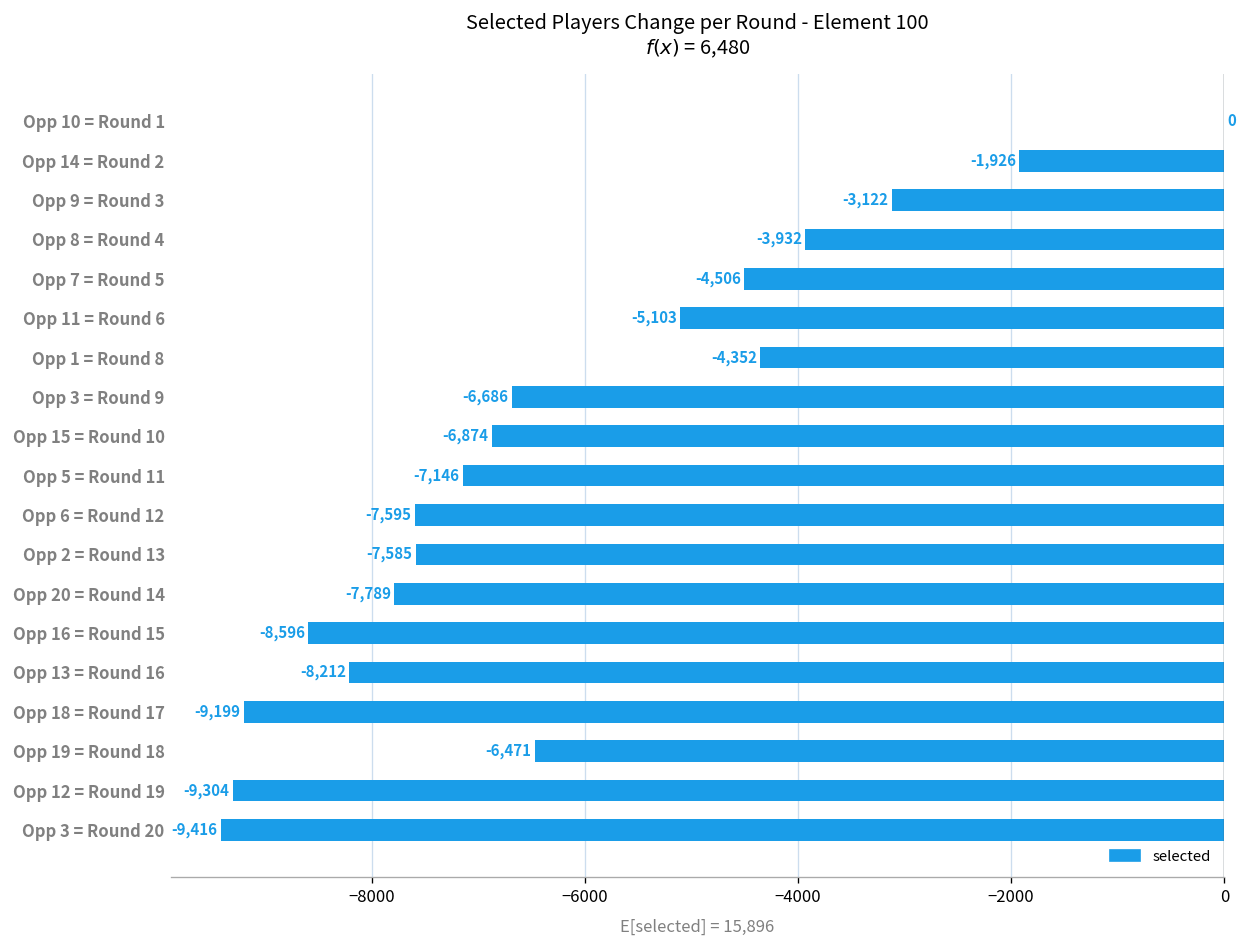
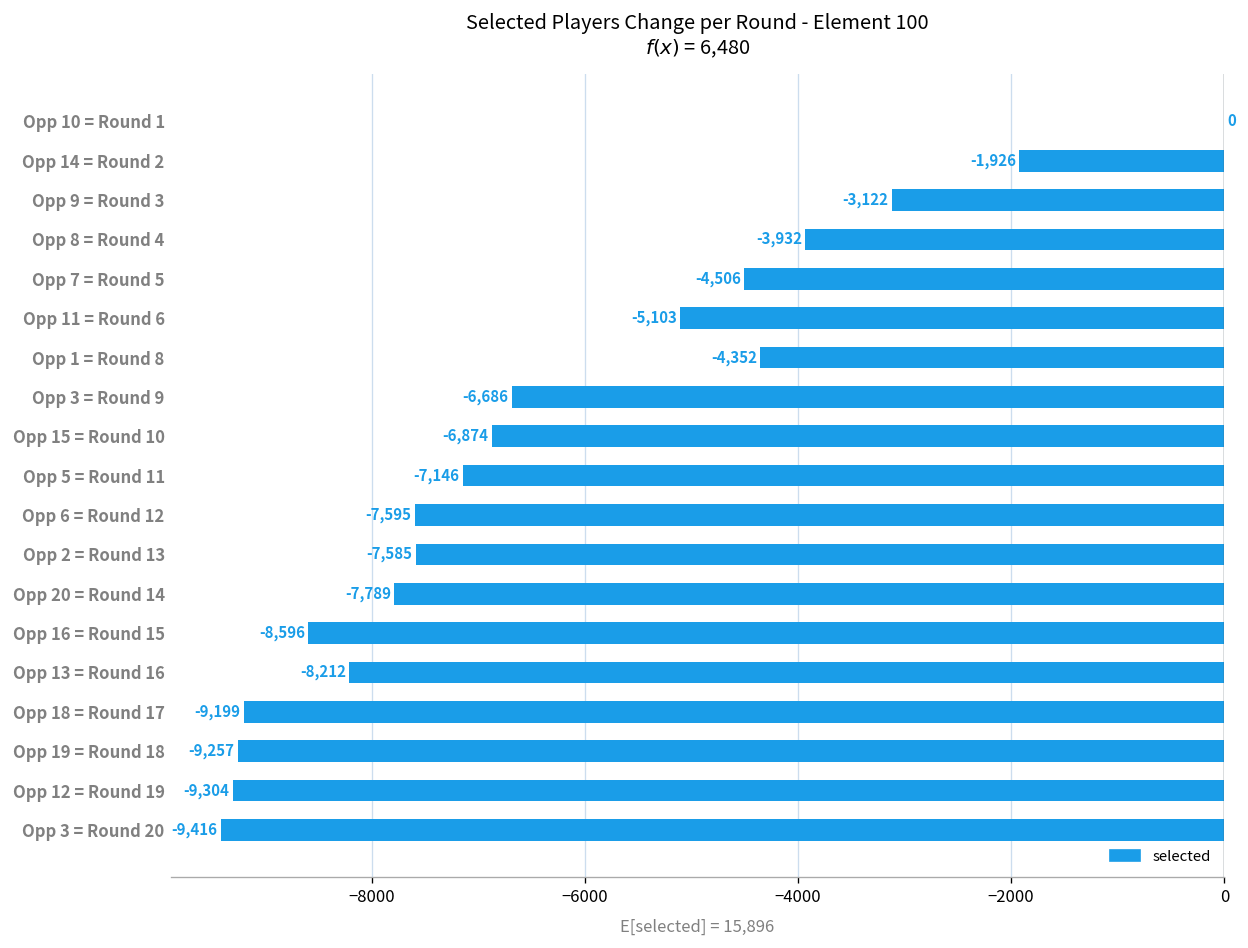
Opp 19 = Round 18: -6,471 -> -9,257
